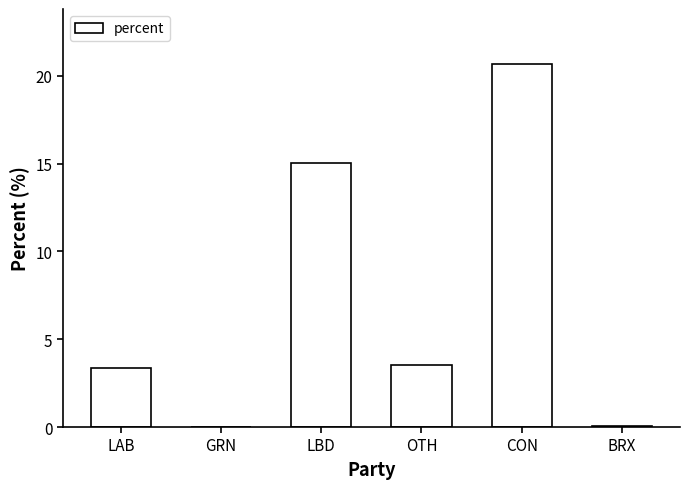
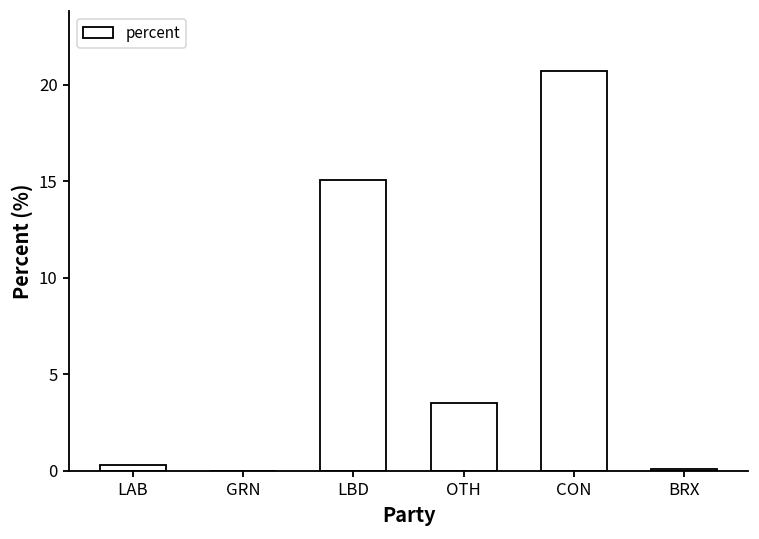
LAB: 3.4 -> 0.3
